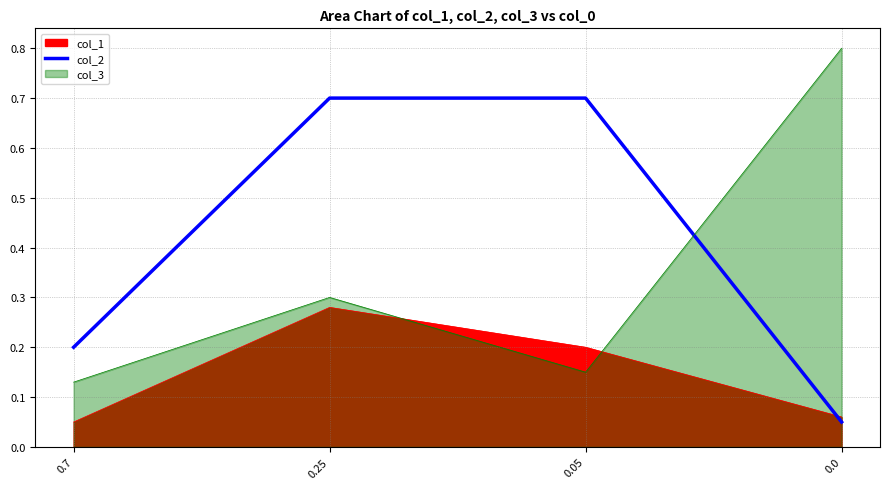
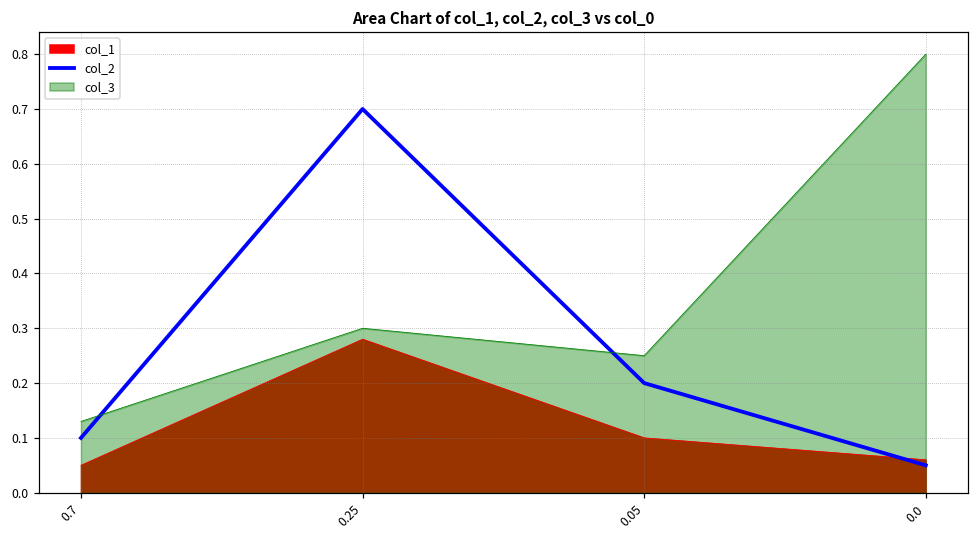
col_2, 0.7: 0.2 -> 0.1
col_1, 0.05: 0.2 -> 0.1
col_2, 0.05: 0.7 -> 0.2
col_3, 0.05: 0.15 -> 0.25
